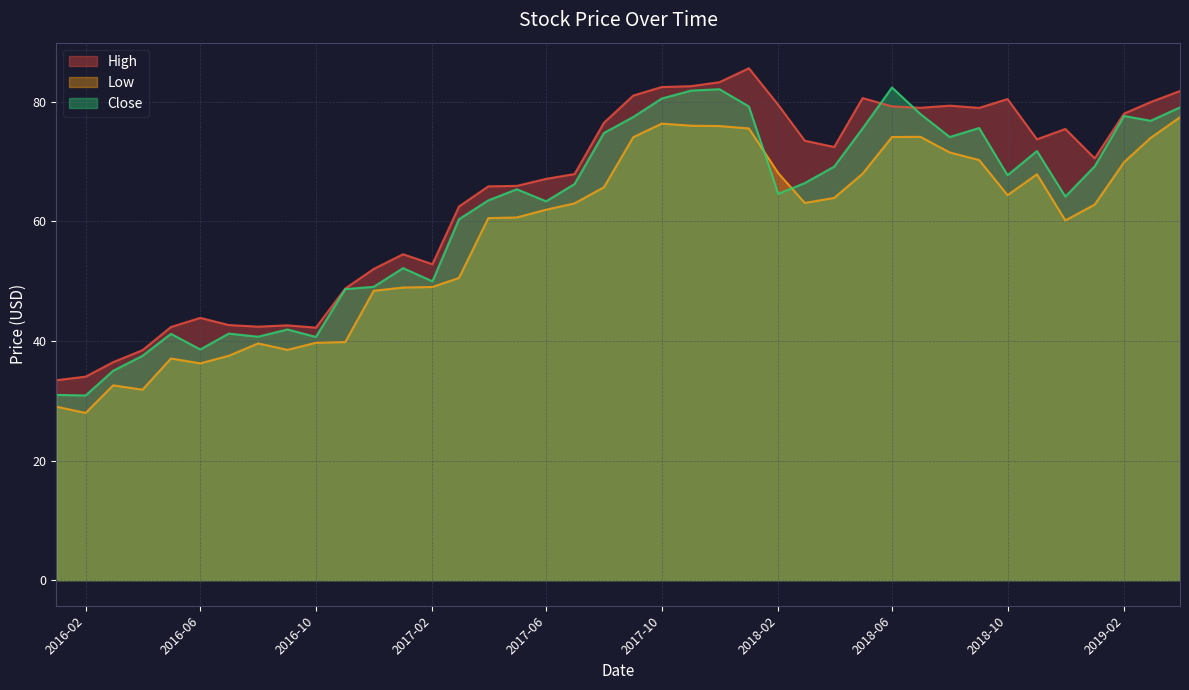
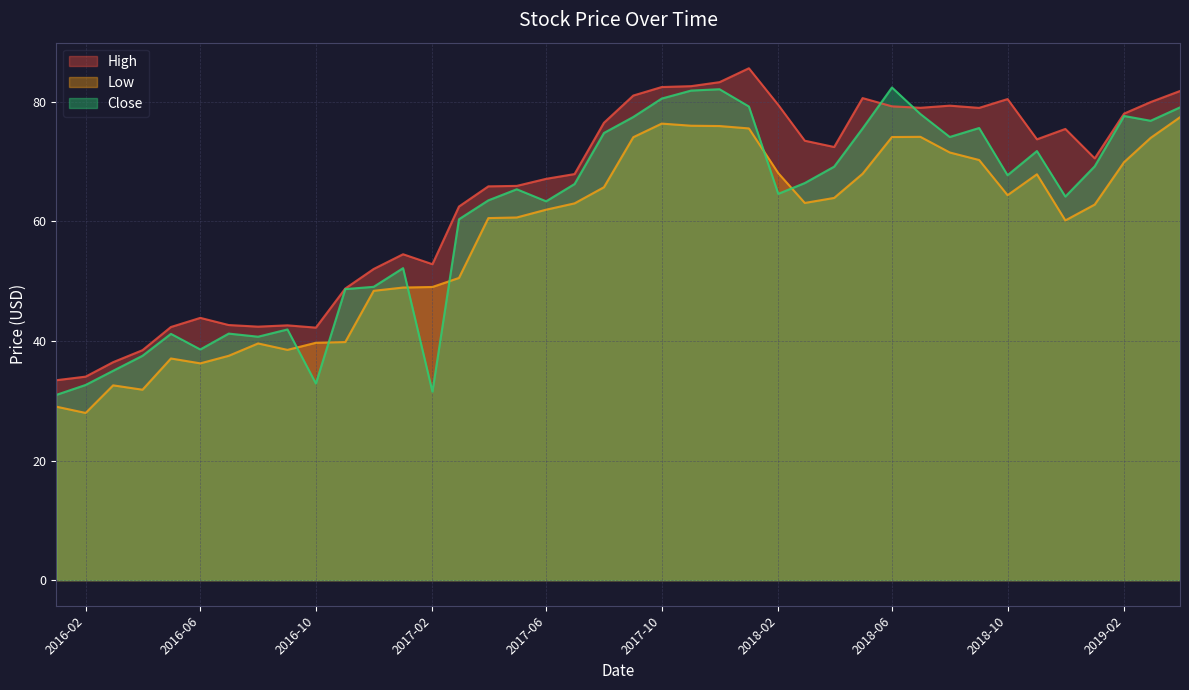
Close, 2016-02: 31 -> 33
Close, 2016-10: 41 -> 33
Close, 2017-02: 50 -> 32
